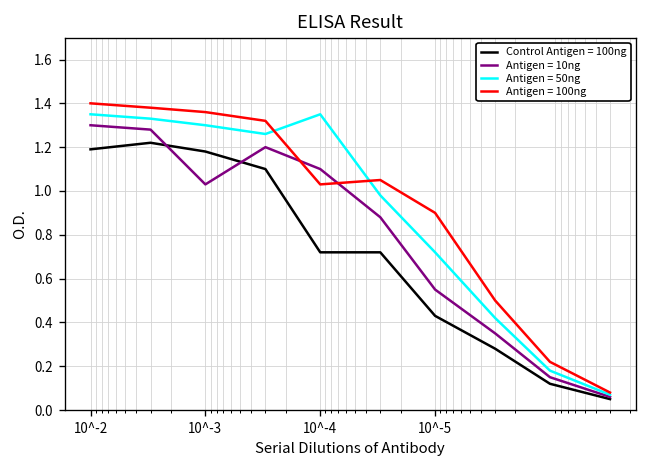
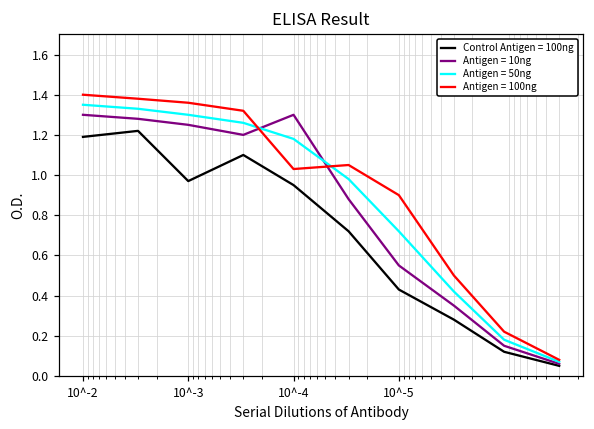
Control Antigen = 100ng, 10^-3: 1.18 -> 0.97
Antigen = 10ng, 10^-3: 1.03 -> 1.25
Control Antigen = 100ng, 10^-4: 0.72 -> 0.95
Antigen = 10ng, 10^-4: 1.1 -> 1.3
Antigen = 50ng, 10^-4: 1.35 -> 1.18
